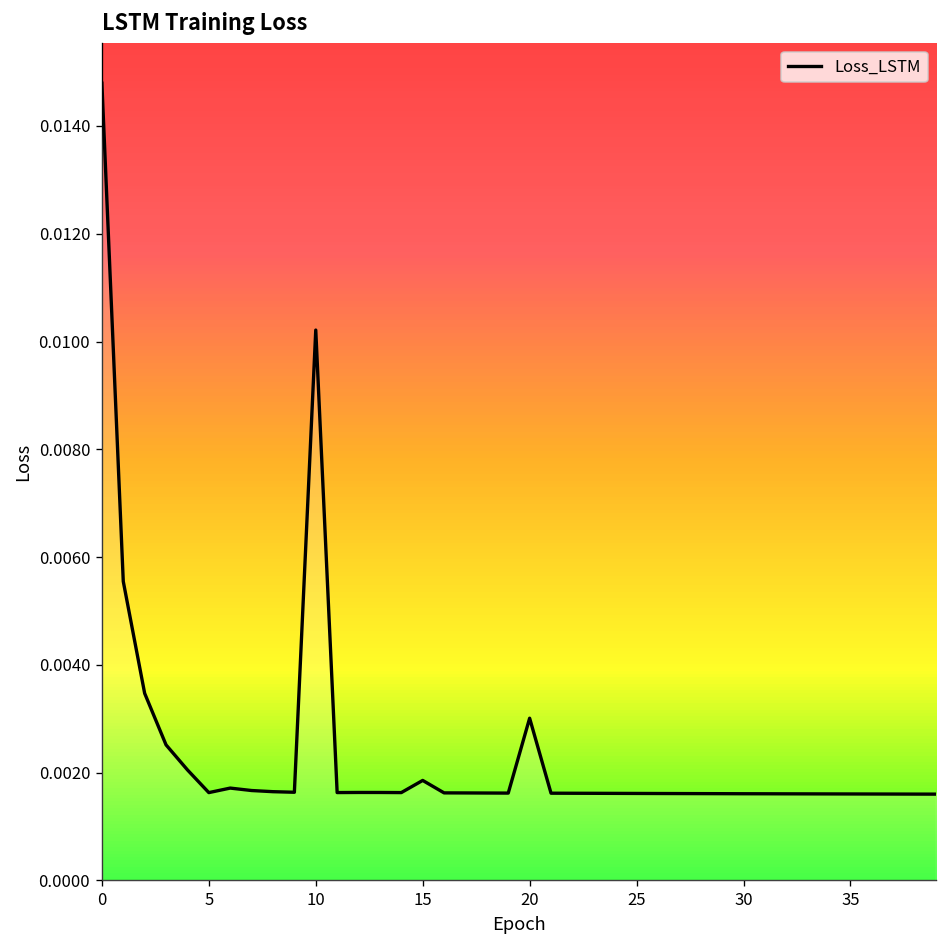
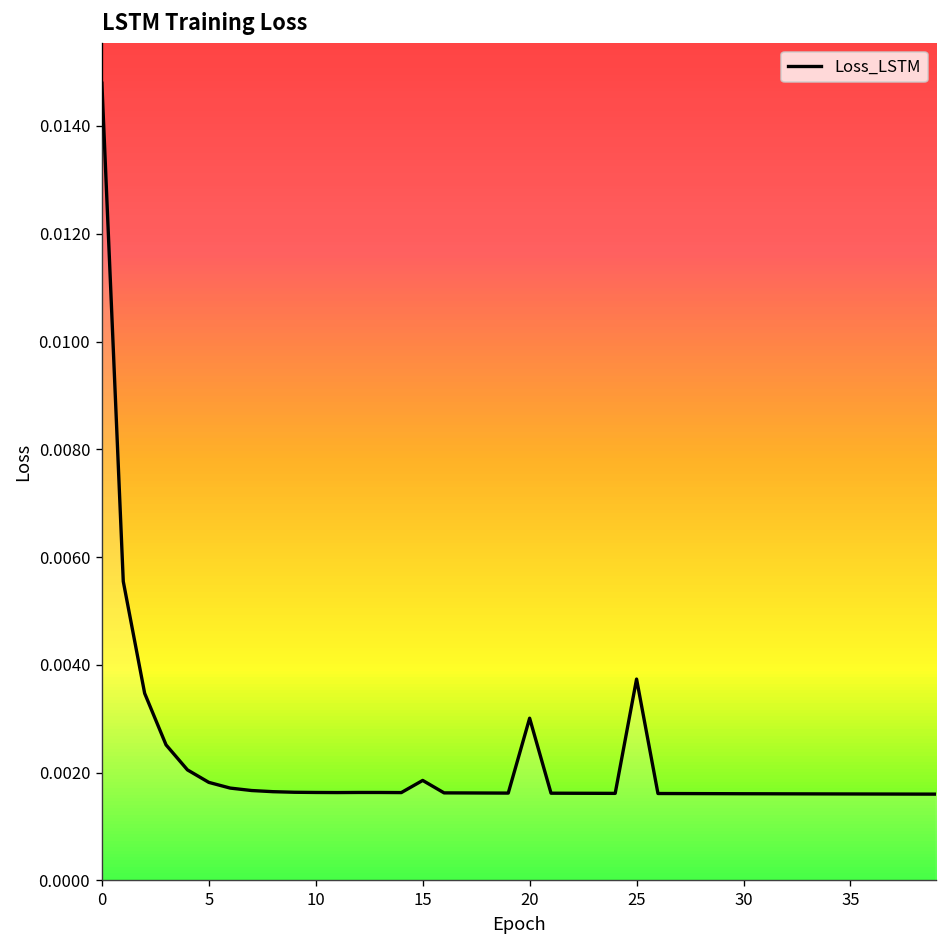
5: 0.0016 -> 0.0018
10: 0.0102 -> 0.0016
25: 0.0016 -> 0.0037
